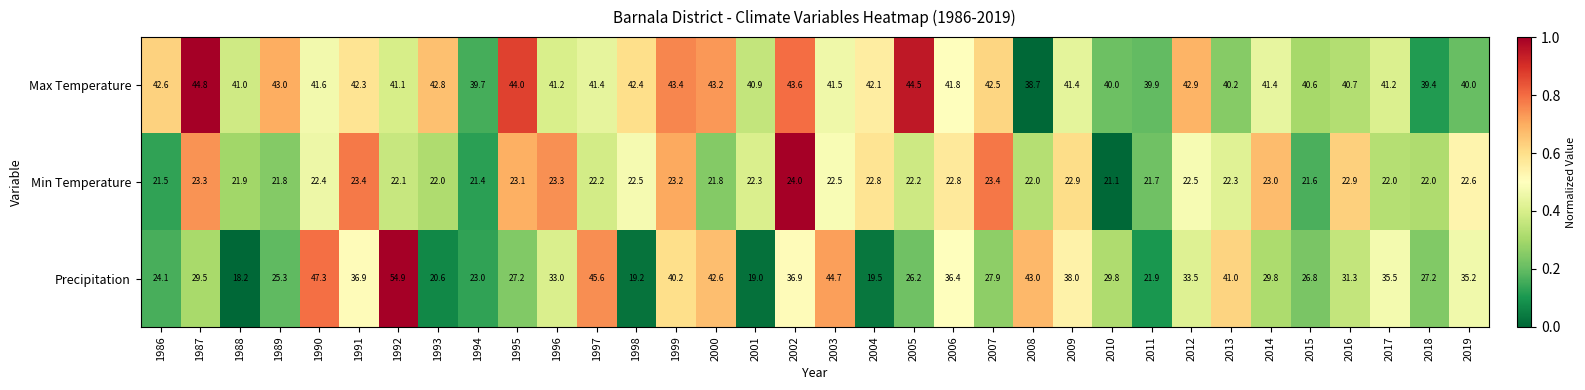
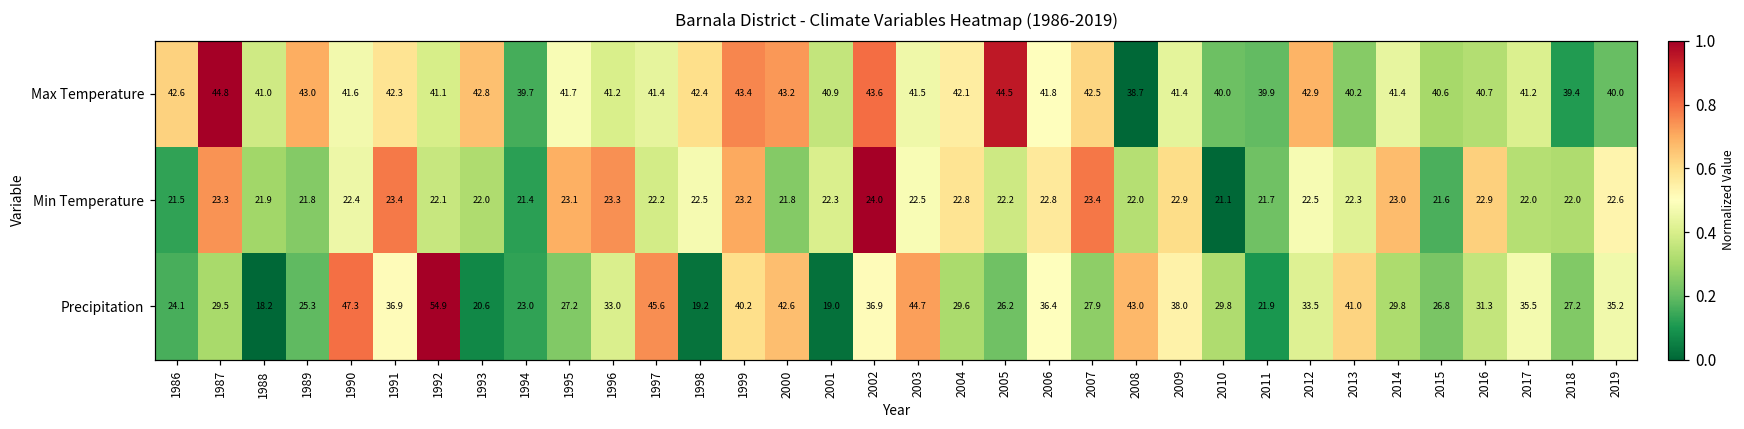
Max Temperature, 1995: 44.0 -> 41.7
Precipitation, 2004: 19.5 -> 29.6
